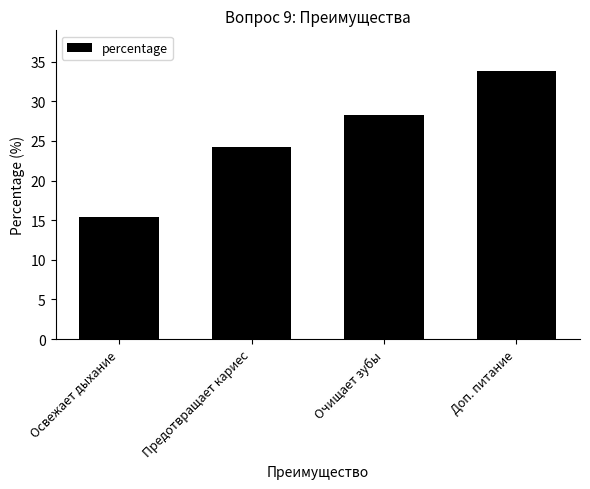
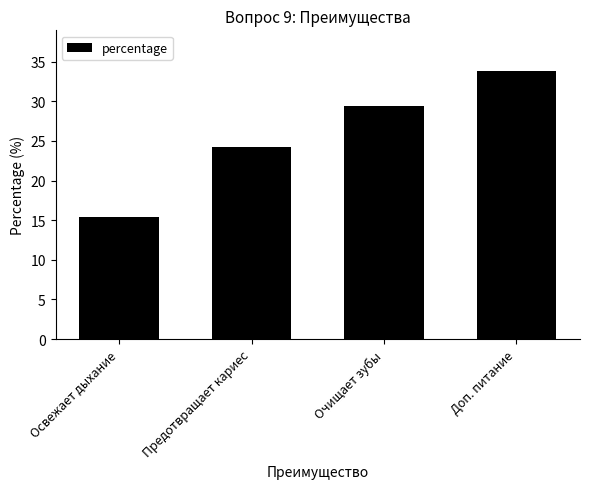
Очищает зубы: 28 -> 29
